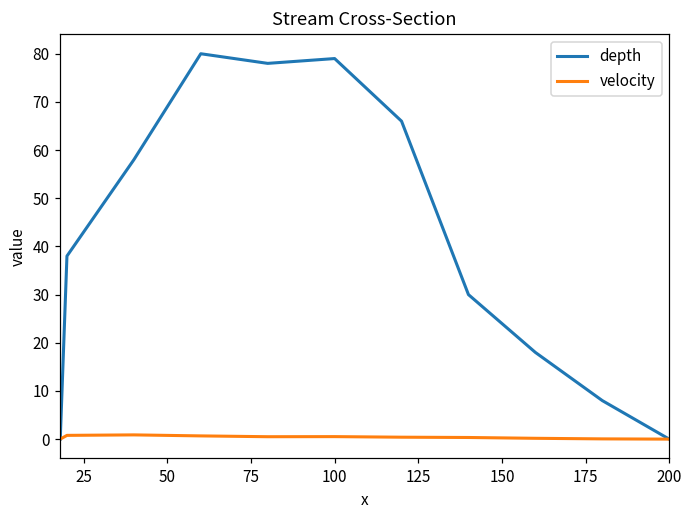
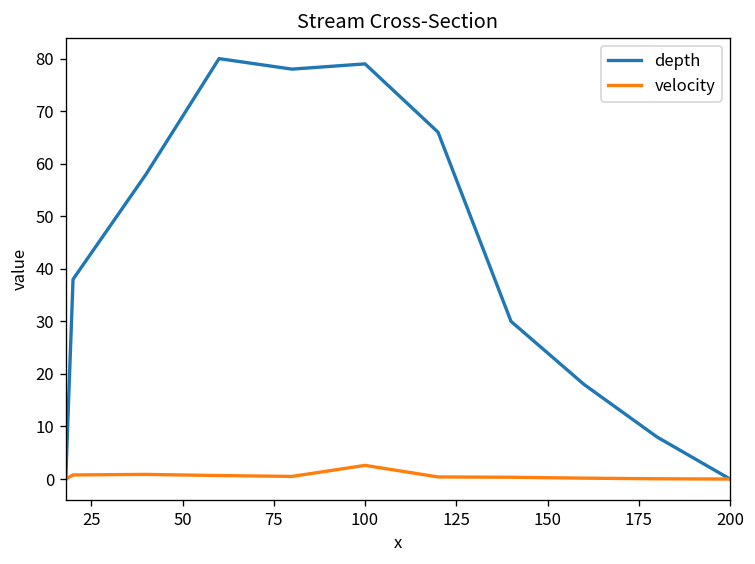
velocity, 100: 1 -> 3
